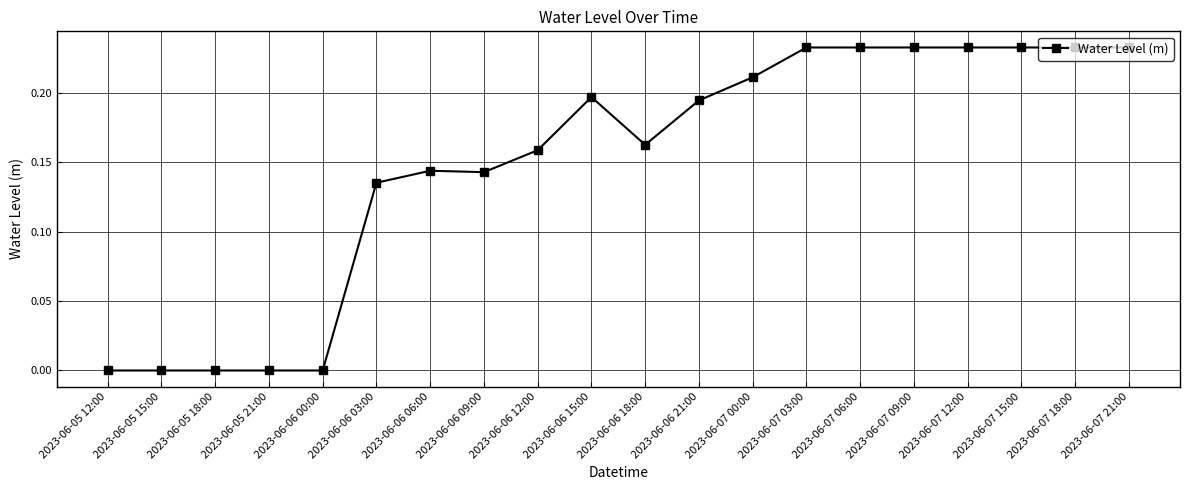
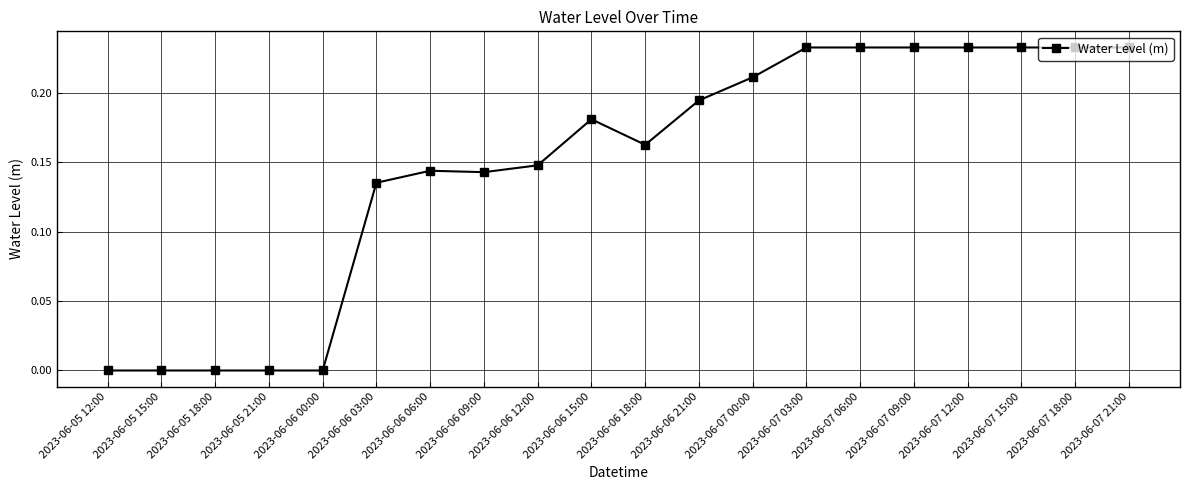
2023-06-06 12:00: 0.159 -> 0.148
2023-06-06 15:00: 0.197 -> 0.181
